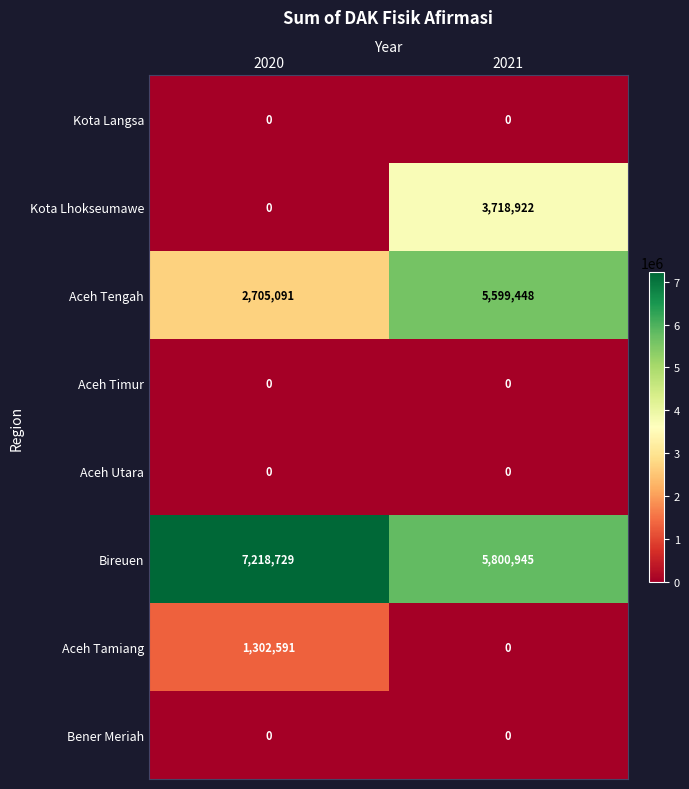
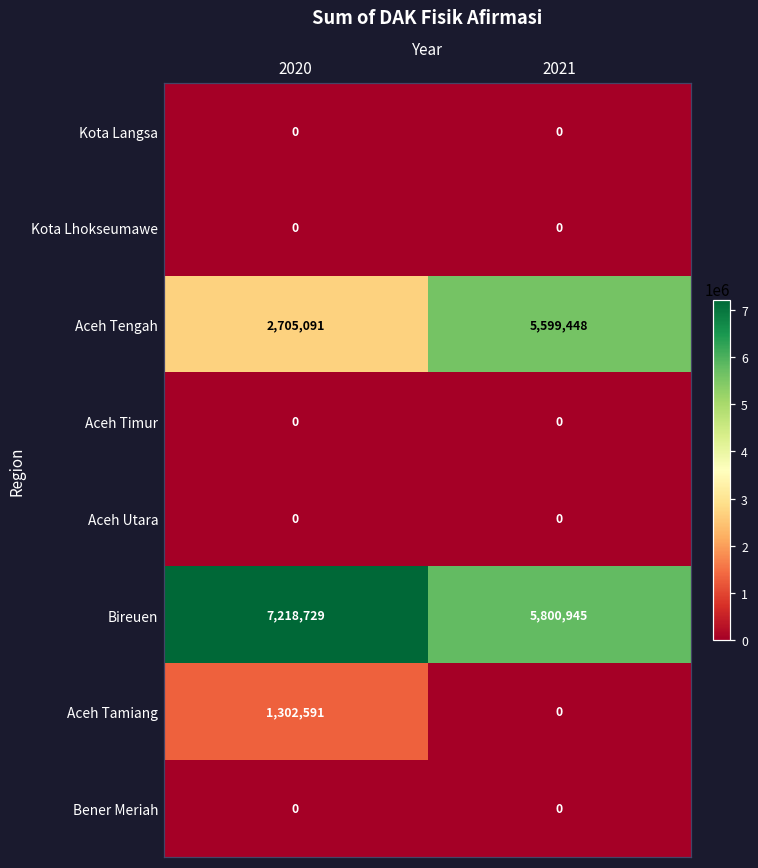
Kota Lhokseumawe, 2021: 3,718,922 -> 0
